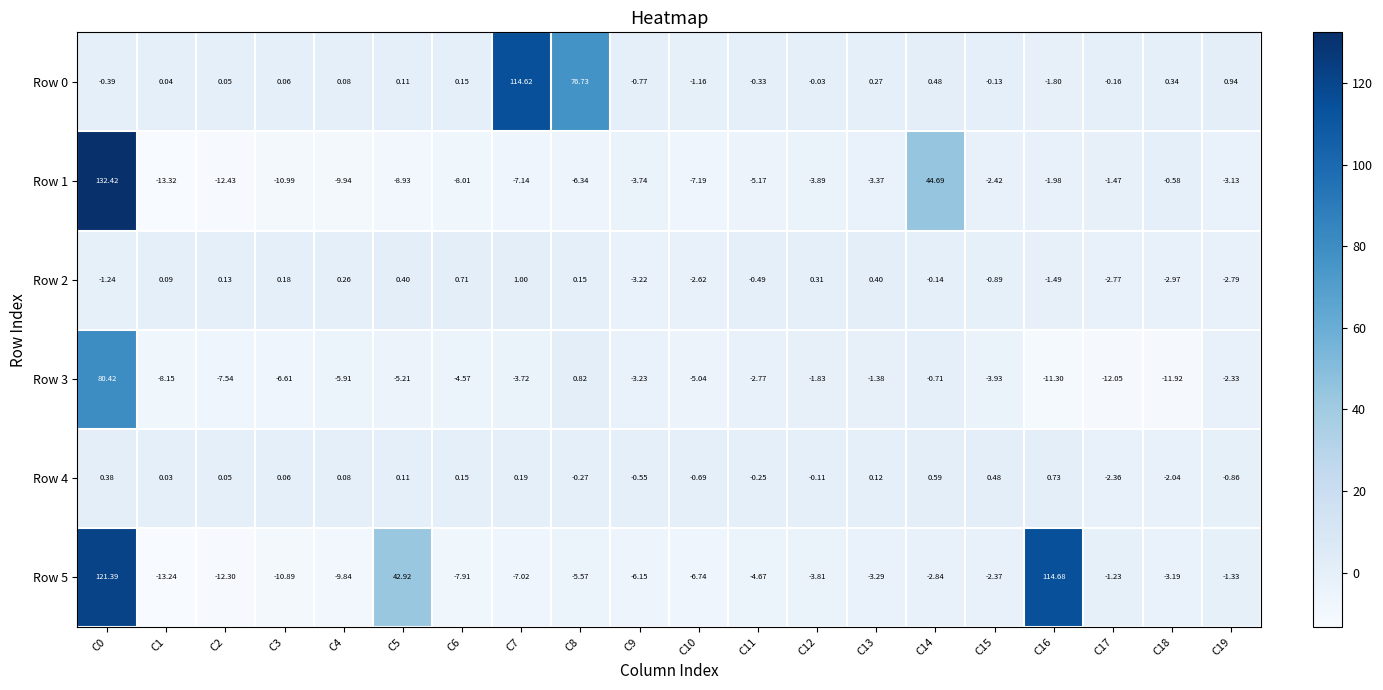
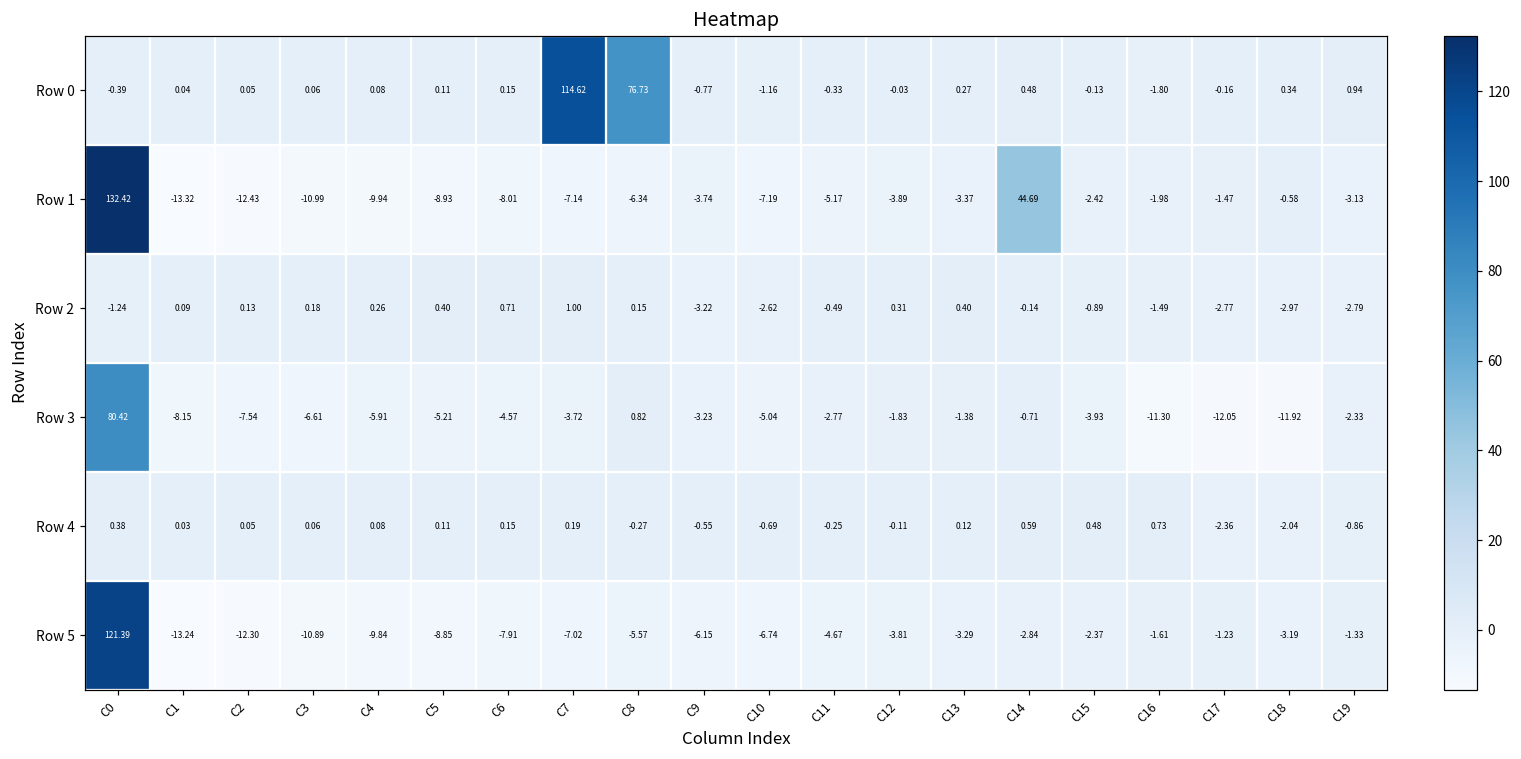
Row 5, C5: 42.92 -> -8.85
Row 5, C16: 114.68 -> -1.61
